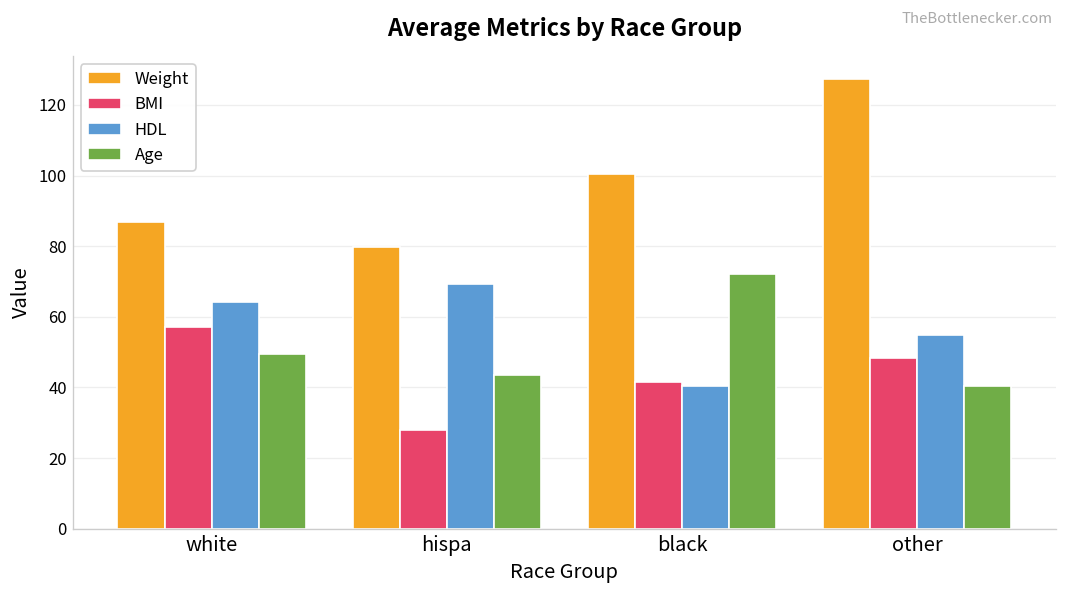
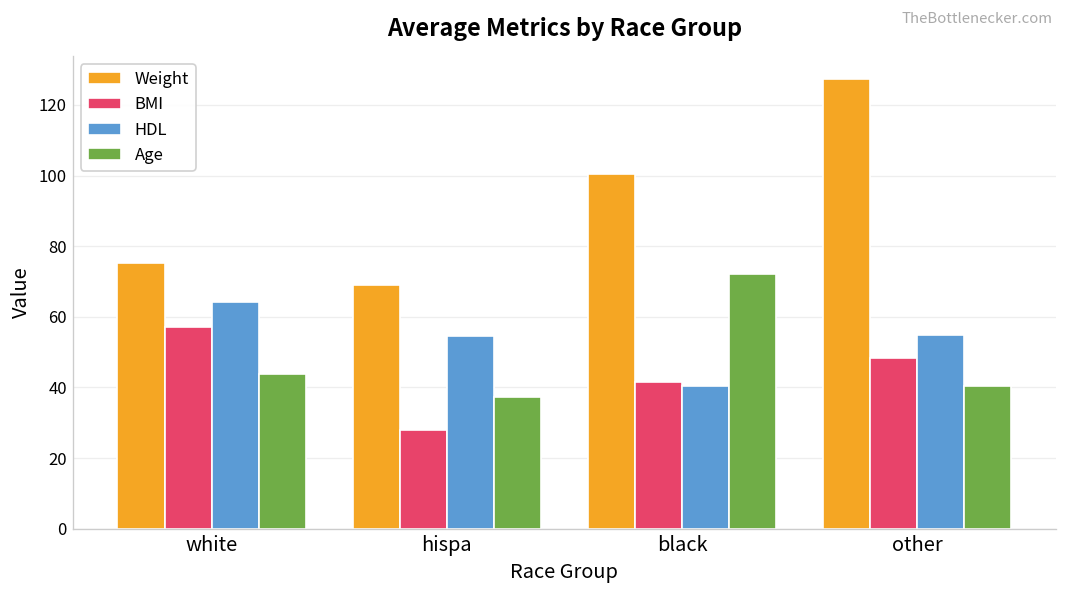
Weight, white: 87 -> 75
Age, white: 50 -> 44
Weight, hispa: 80 -> 69
HDL, hispa: 69 -> 55
Age, hispa: 44 -> 37
